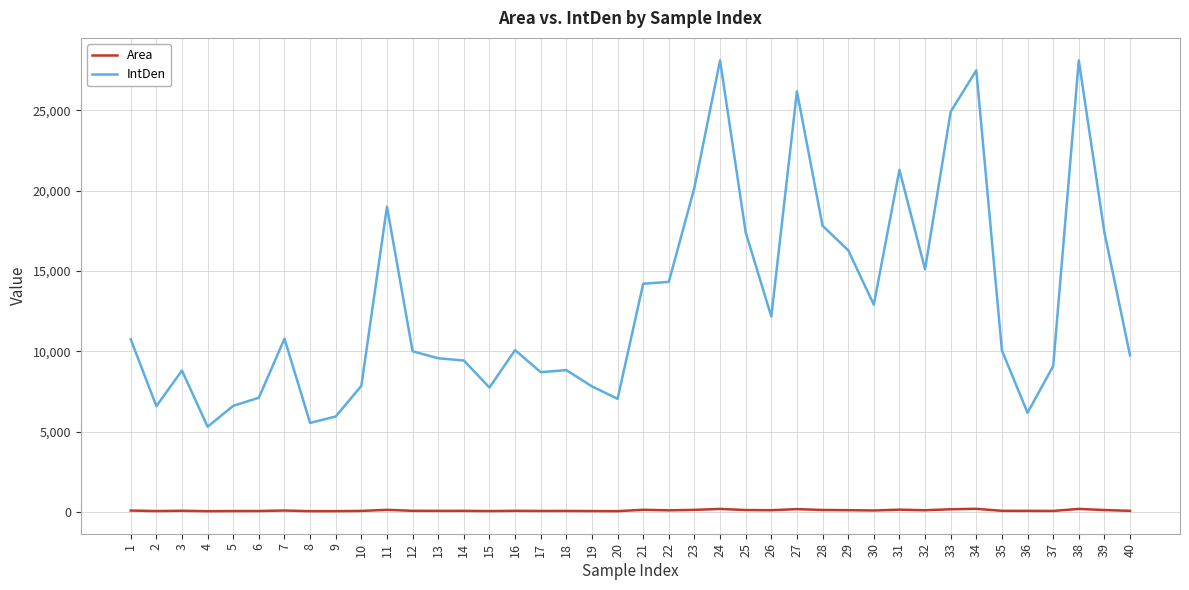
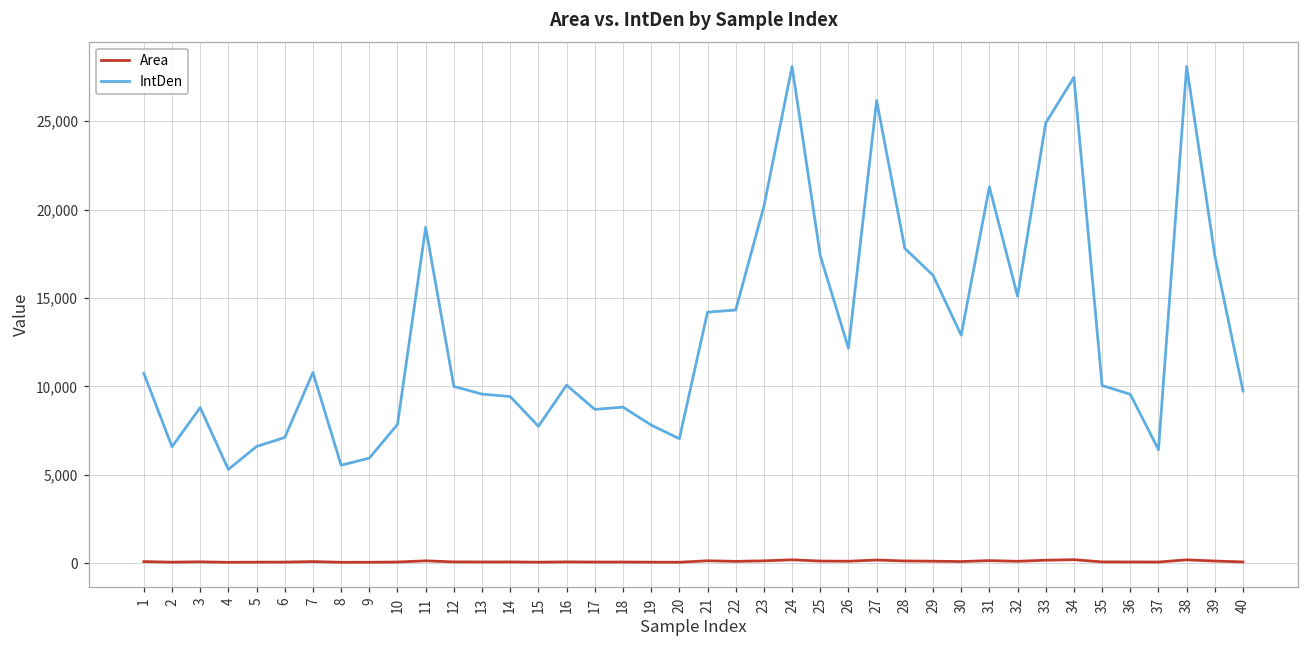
IntDen, 36: 6,200 -> 9,500
IntDen, 37: 9,100 -> 6,400
